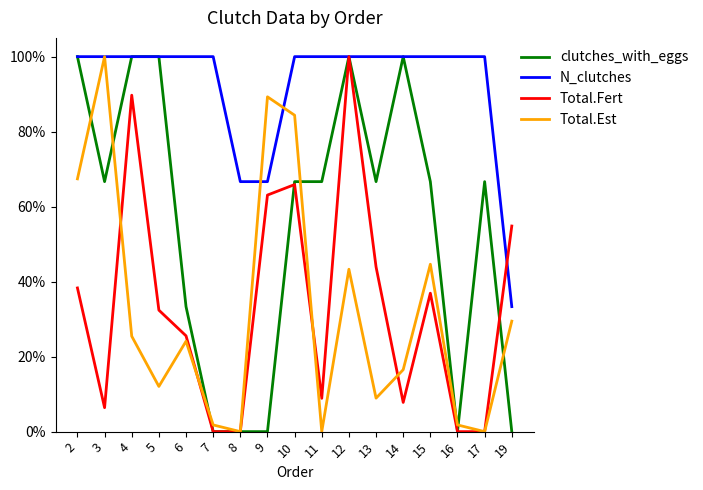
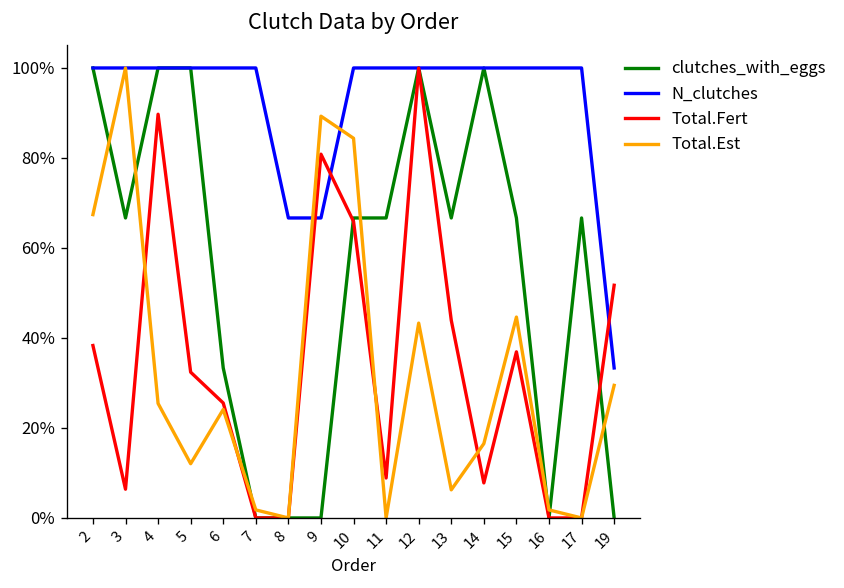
Total.Fert, 9: 63% -> 81%
Total.Est, 13: 9% -> 6%
Total.Fert, 19: 55% -> 52%
